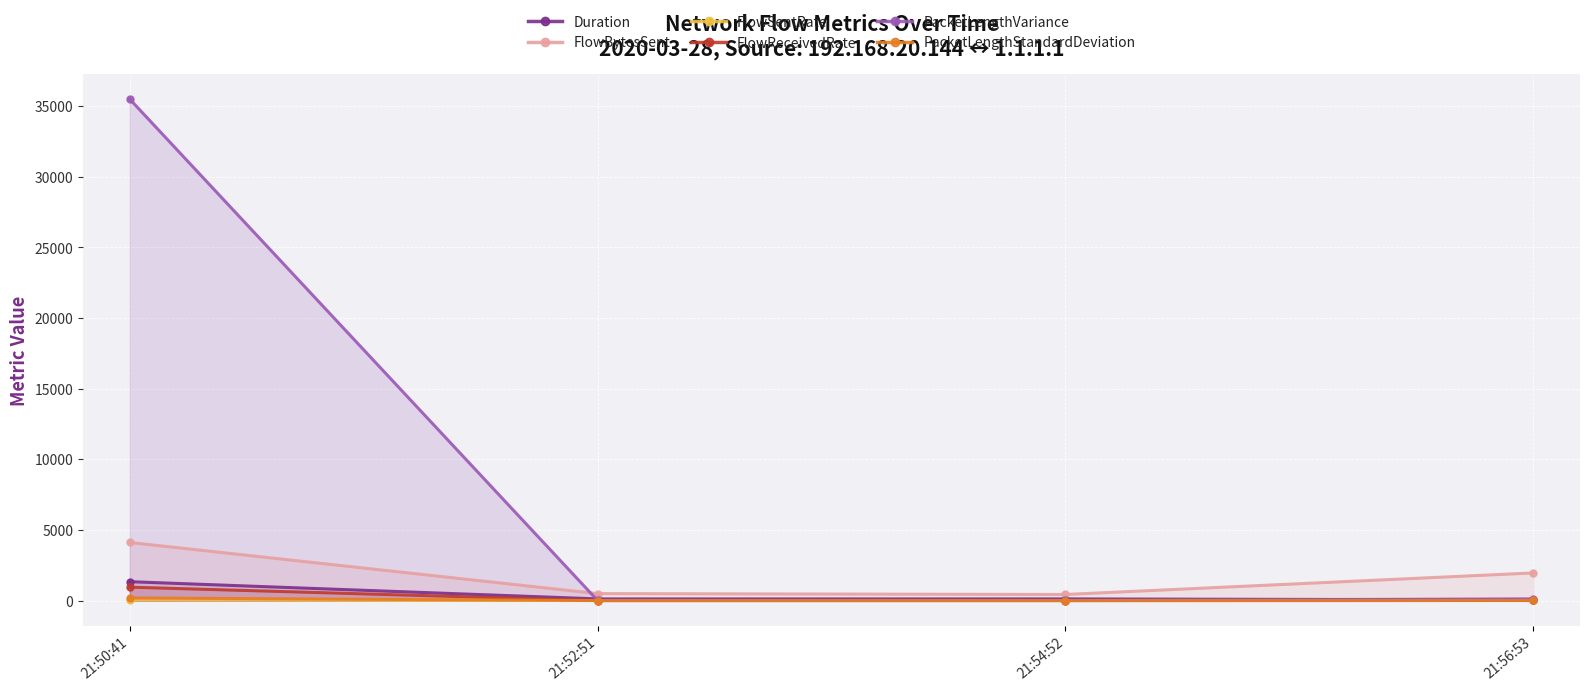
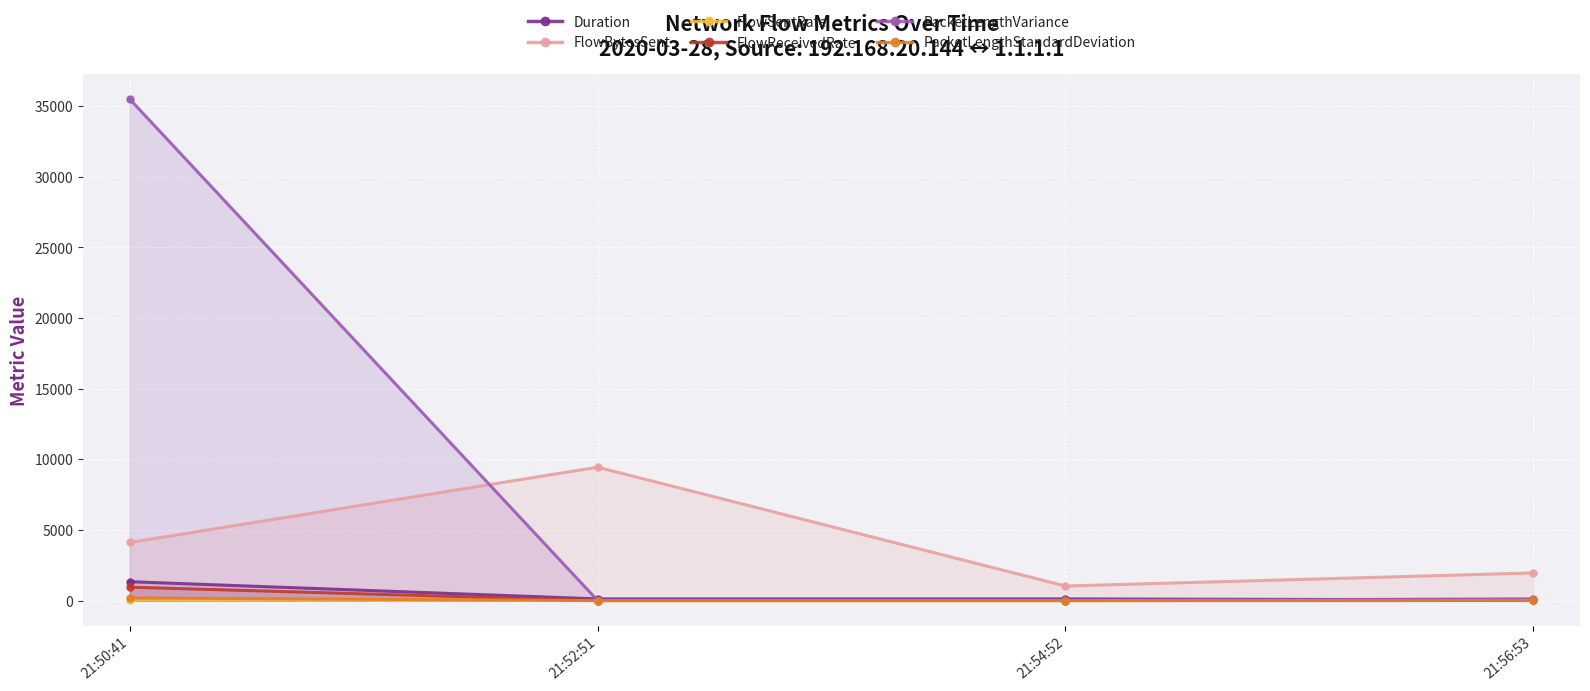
FlowBytesSent, 21:52:51: 500 -> 9400
FlowBytesSent, 21:54:52: 400 -> 1000
